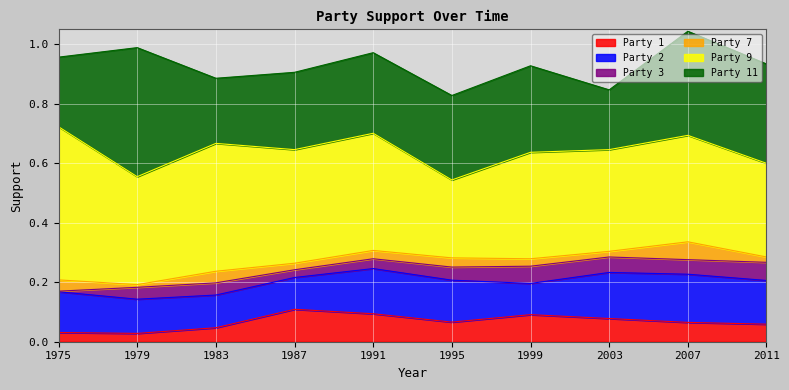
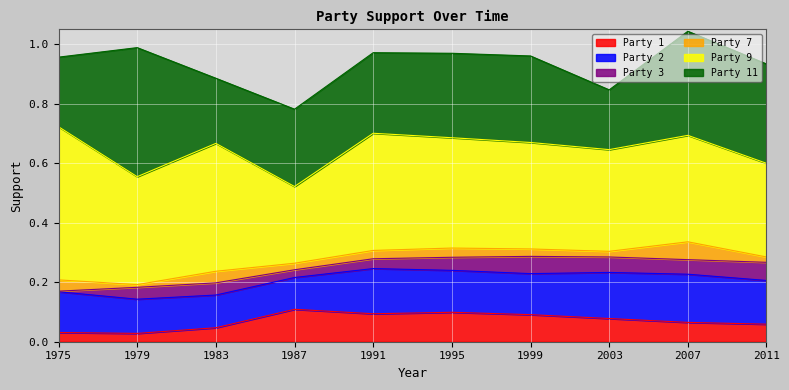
Party 9, 1987: 0.38 -> 0.26
Party 1, 1995: 0.07 -> 0.10
Party 9, 1995: 0.26 -> 0.37
Party 2, 1999: 0.11 -> 0.14
